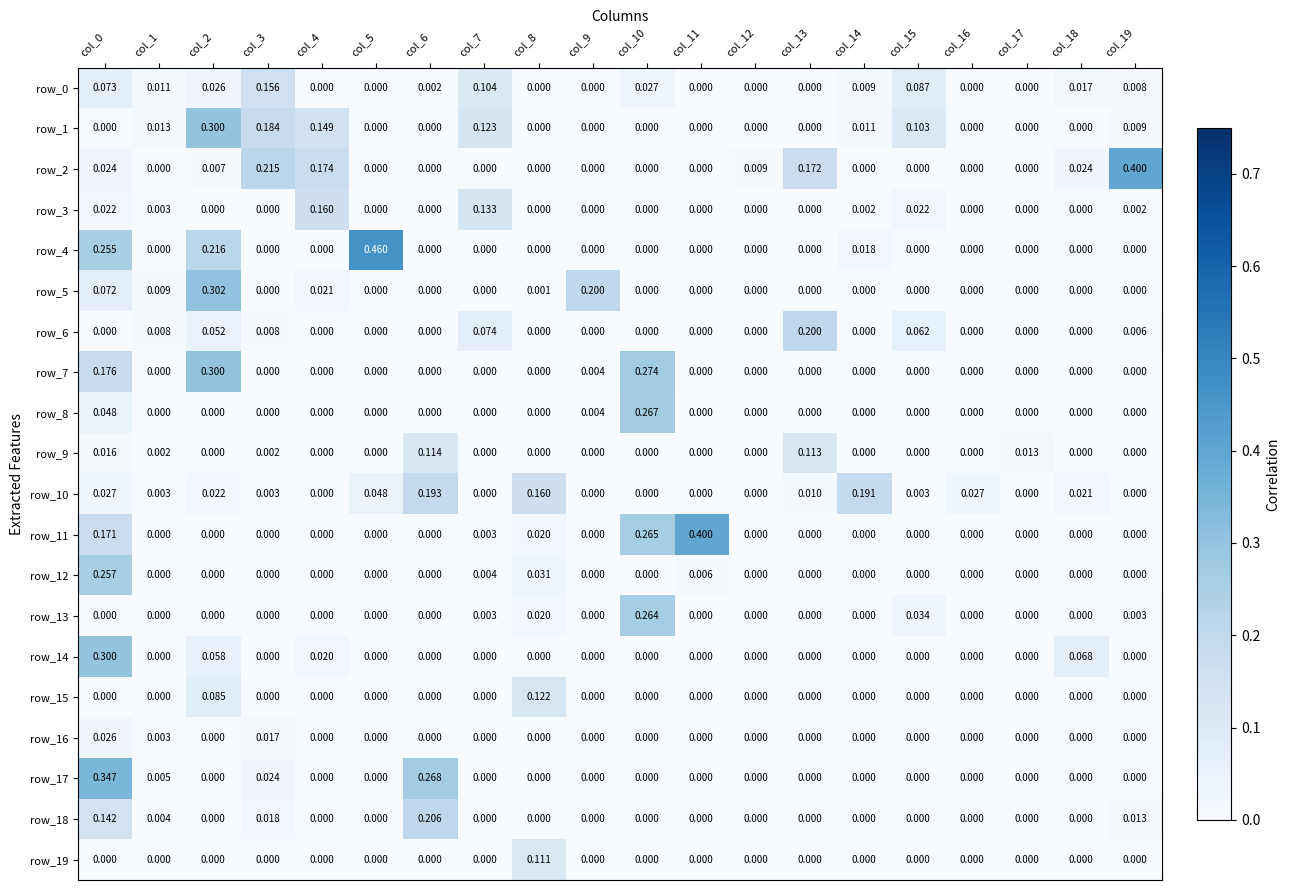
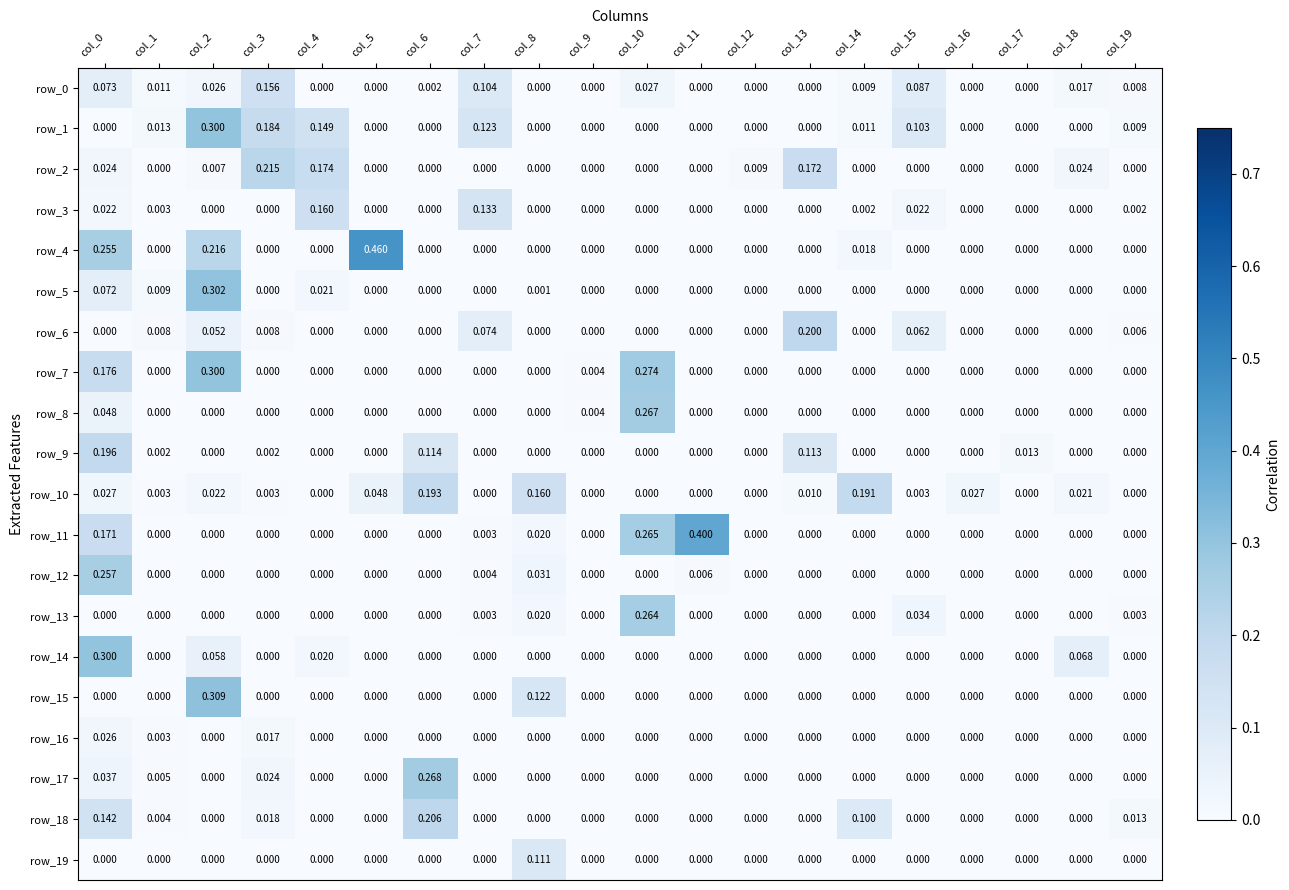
row_2, col_19: 0.400 -> 0.000
row_5, col_9: 0.200 -> 0.000
row_9, col_0: 0.016 -> 0.196
row_15, col_2: 0.085 -> 0.309
row_17, col_0: 0.347 -> 0.037
row_18, col_14: 0.000 -> 0.100
